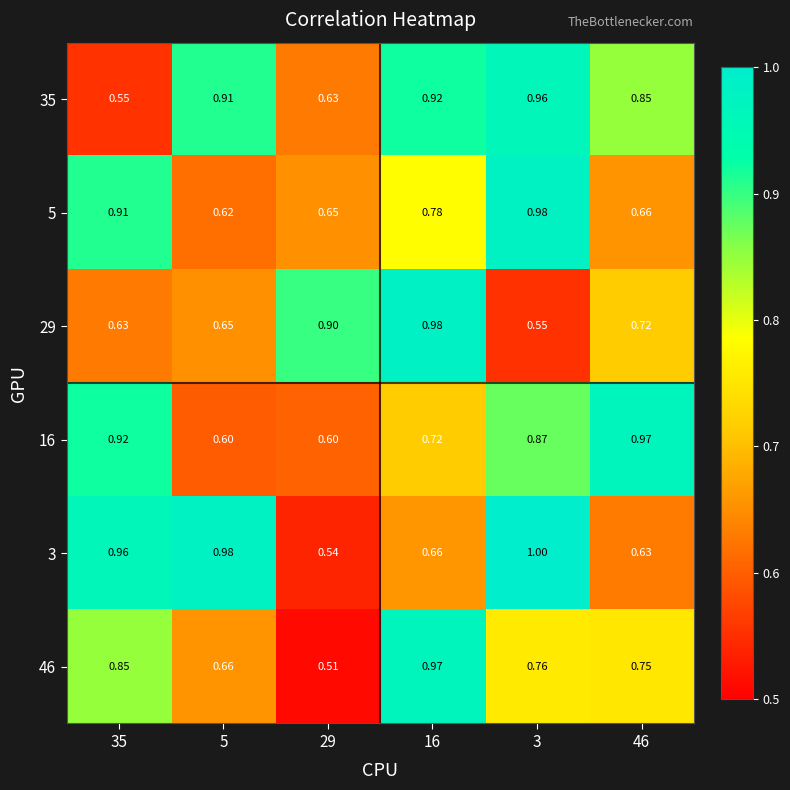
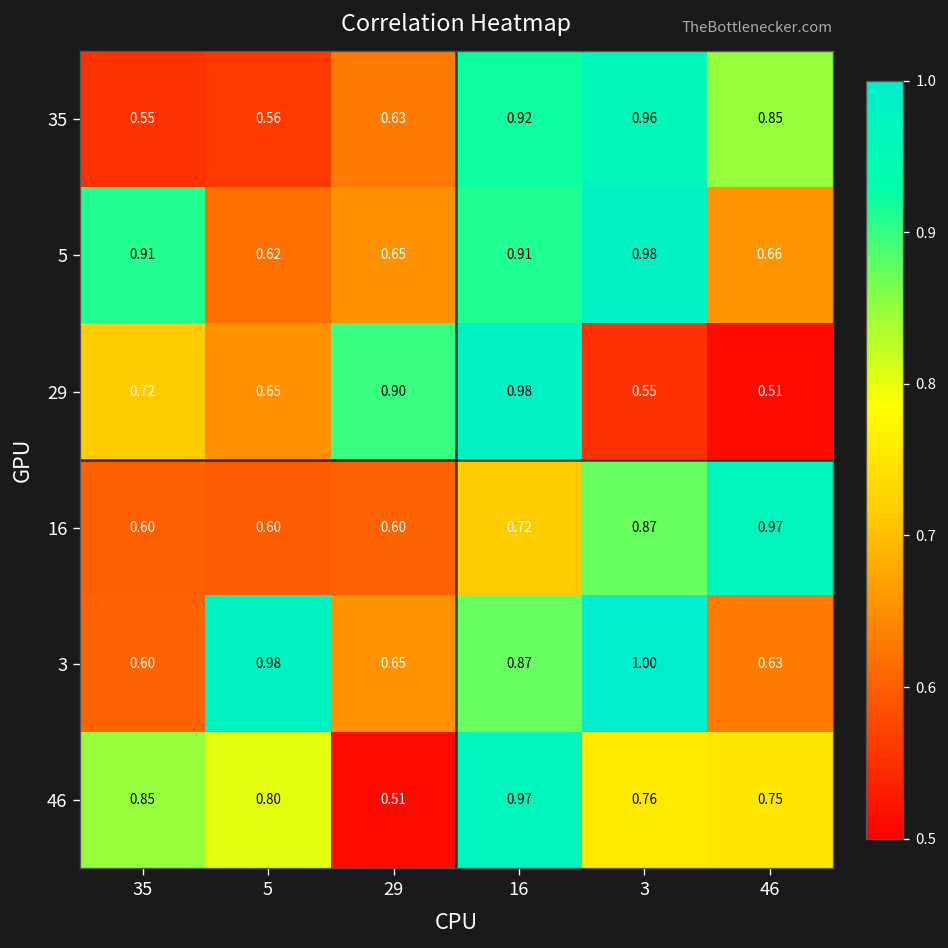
35, 5: 0.91 -> 0.56
5, 16: 0.78 -> 0.91
29, 35: 0.63 -> 0.72
29, 46: 0.72 -> 0.51
16, 35: 0.92 -> 0.60
3, 35: 0.96 -> 0.60
3, 29: 0.54 -> 0.65
3, 16: 0.66 -> 0.87
46, 5: 0.66 -> 0.80
